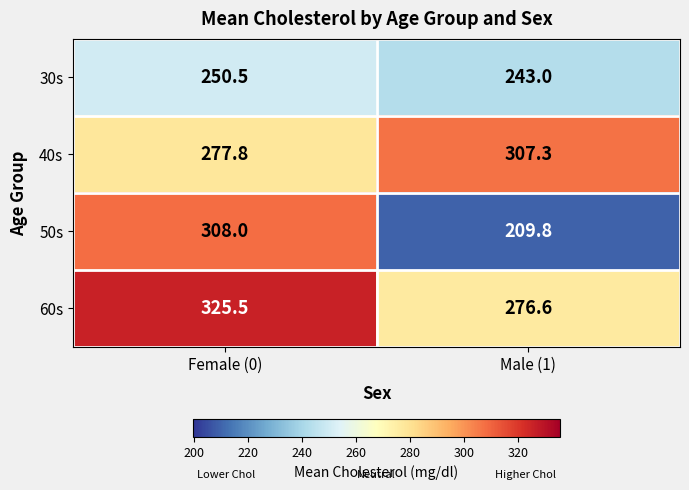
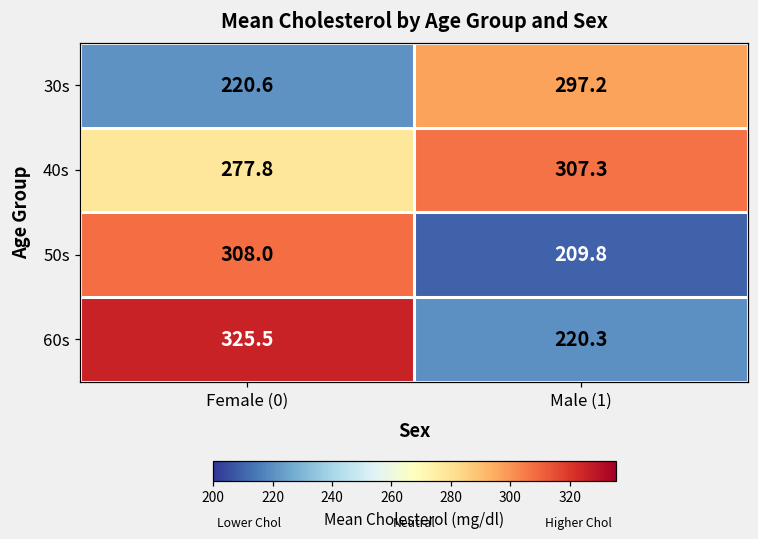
30s, Female (0): 250.5 -> 220.6
30s, Male (1): 243.0 -> 297.2
60s, Male (1): 276.6 -> 220.3
